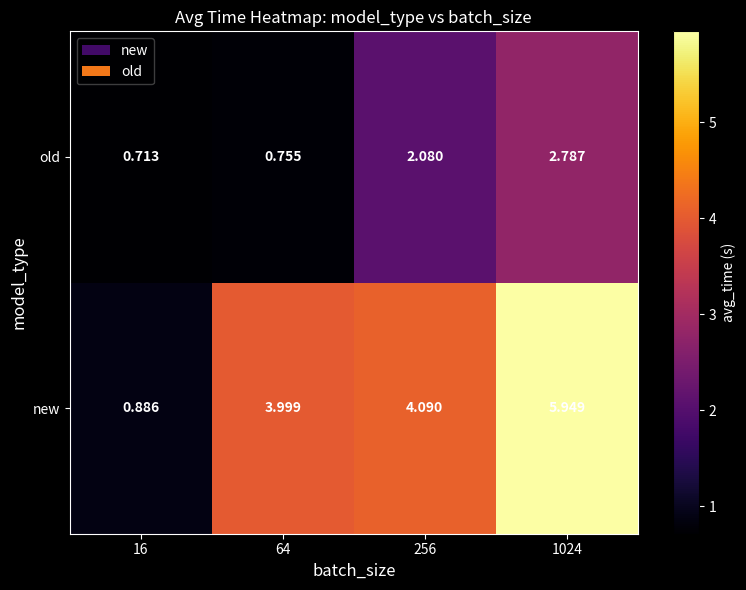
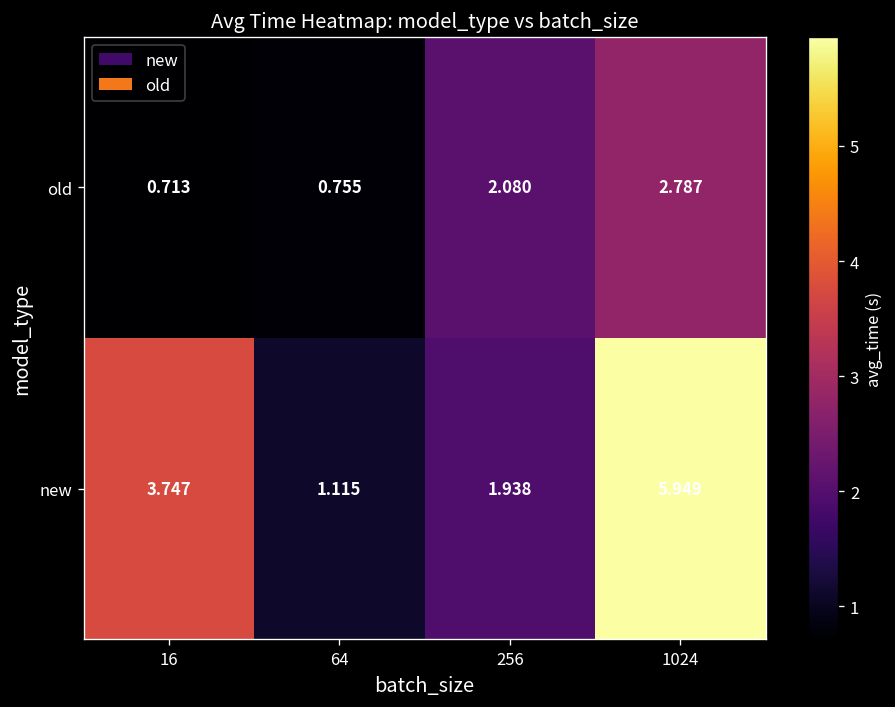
new, 16: 0.886 -> 3.747
new, 64: 3.999 -> 1.115
new, 256: 4.090 -> 1.938
